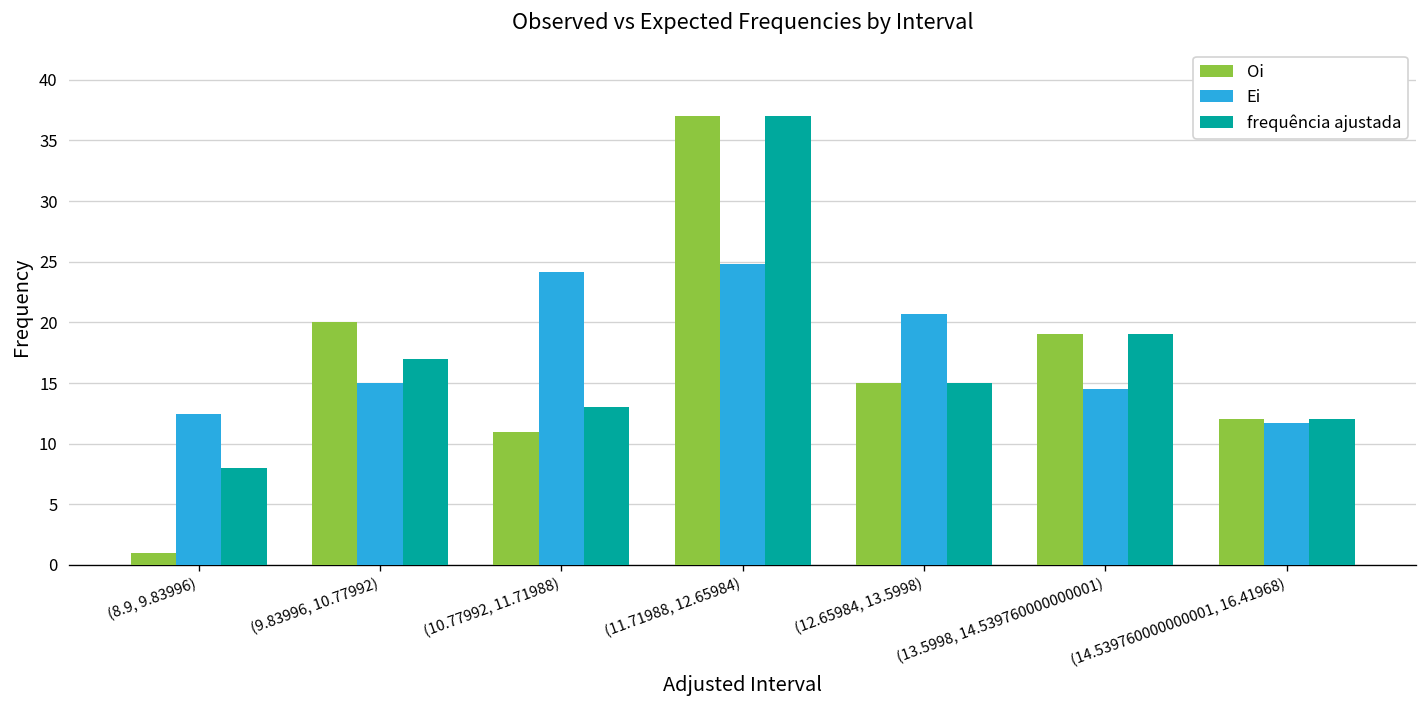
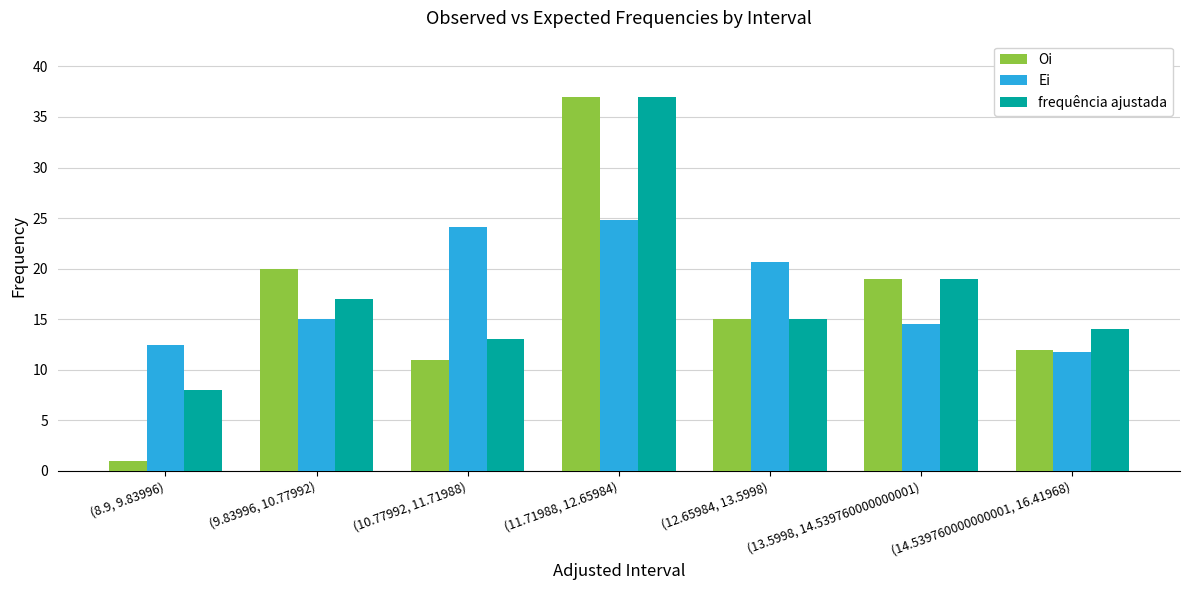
frequência ajustada, (14.539760000000001, 16.41968): 12 -> 14
